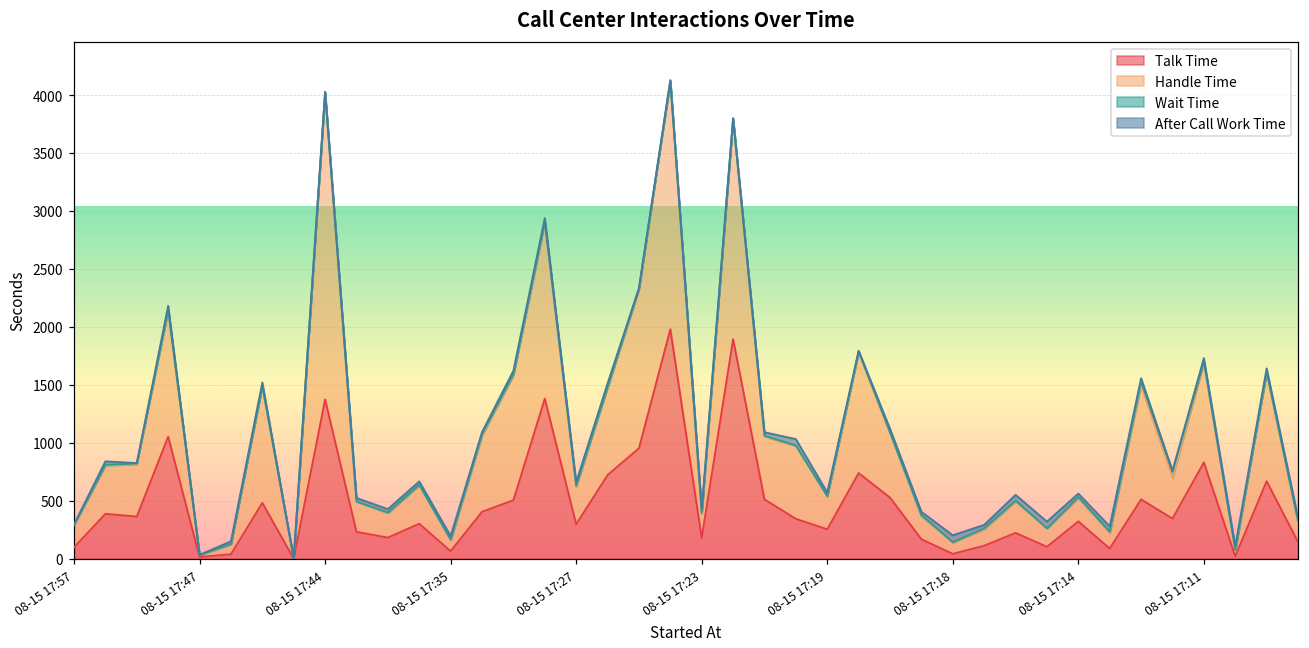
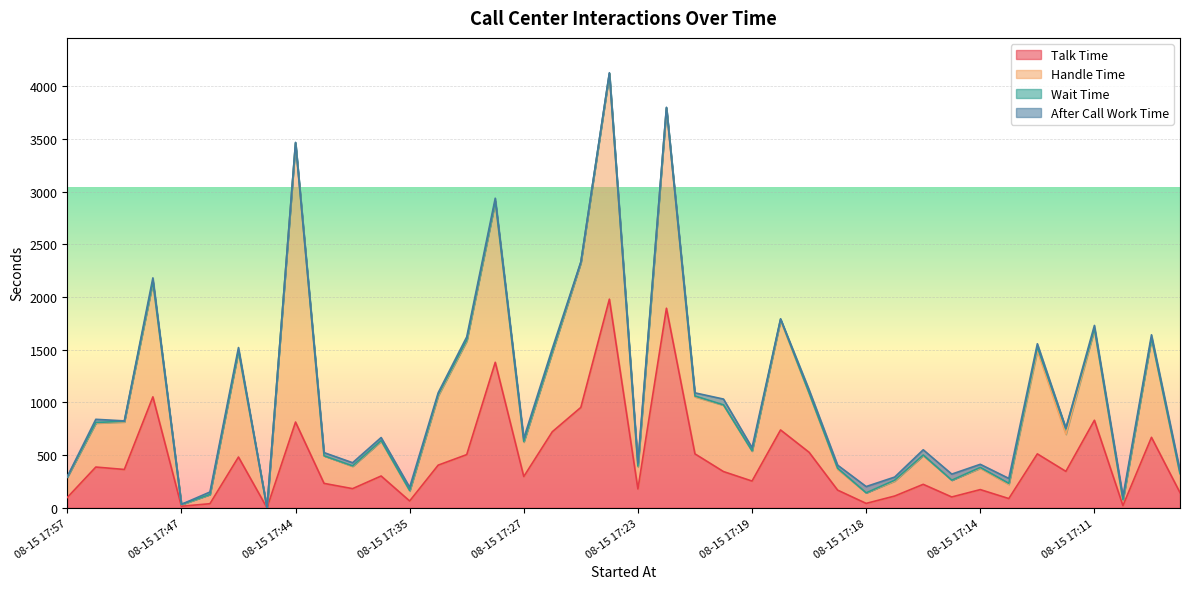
Talk Time, 08-15 17:44: 1370 -> 810
Talk Time, 08-15 17:14: 320 -> 170
